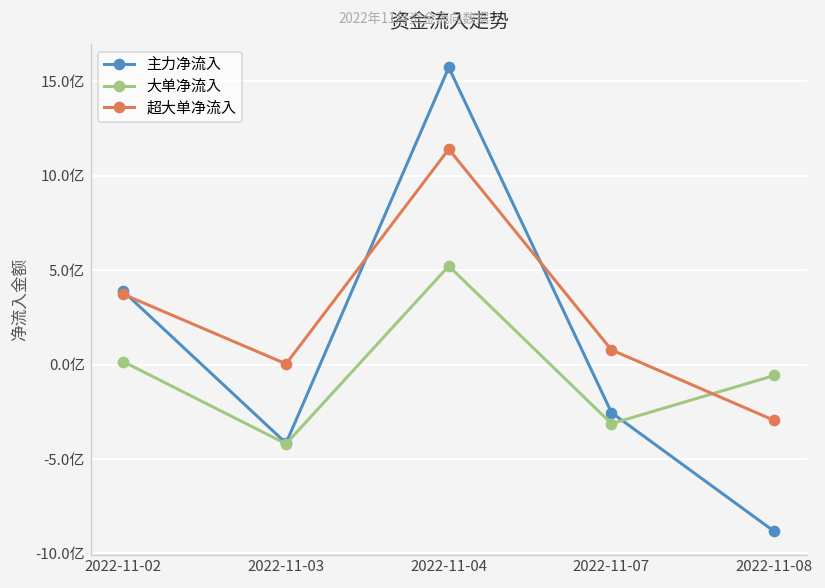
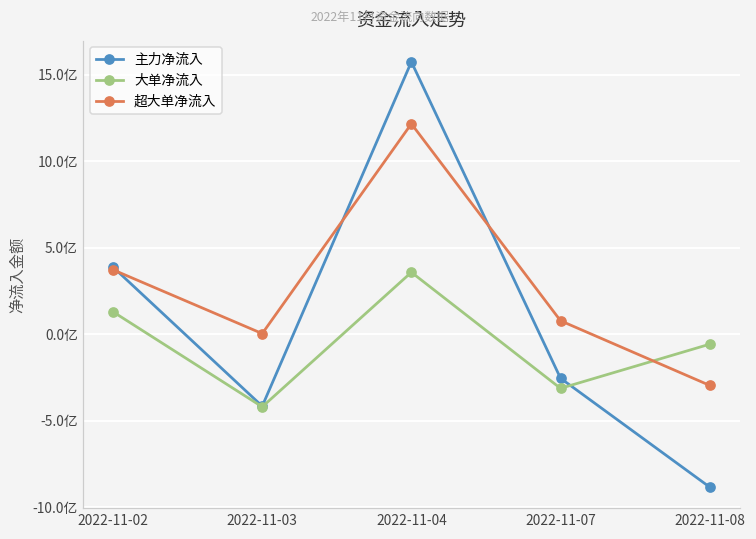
大单净流入, 2022-11-02: 0.2亿 -> 1.3亿
大单净流入, 2022-11-04: 5.2亿 -> 3.6亿
超大单净流入, 2022-11-04: 11.4亿 -> 12.2亿
